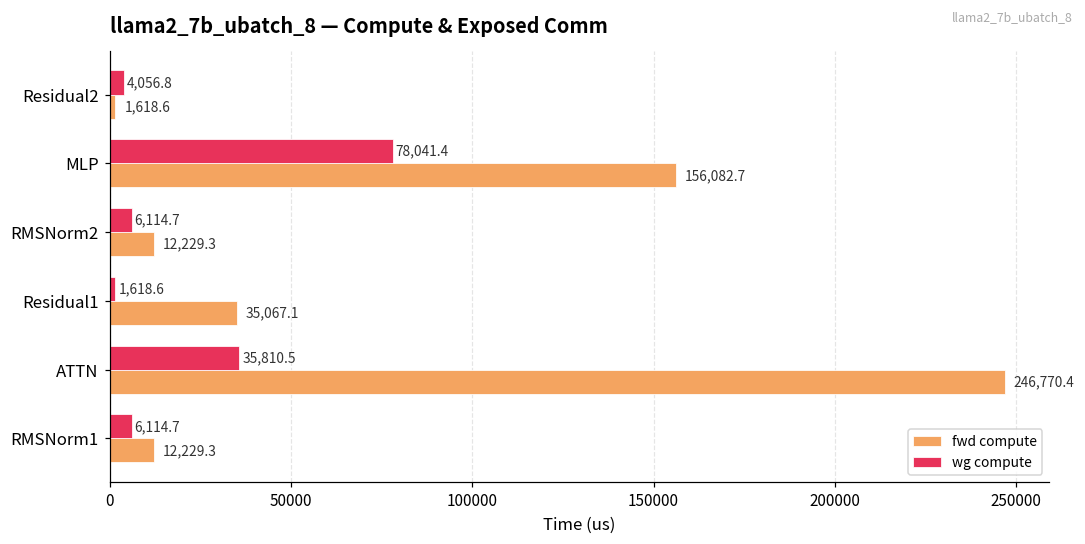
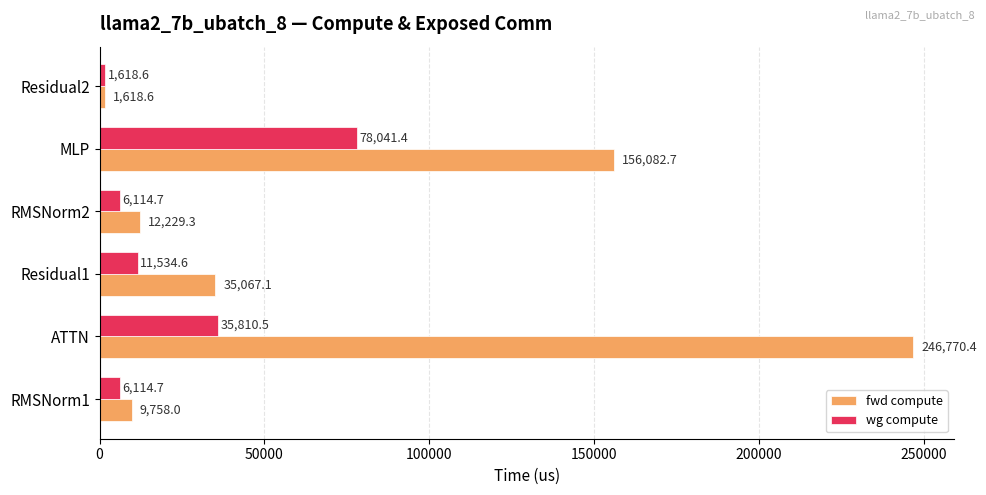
wg compute, Residual2: 4,056.8 -> 1,618.6
wg compute, Residual1: 1,618.6 -> 11,534.6
fwd compute, RMSNorm1: 12,229.3 -> 9,758.0
